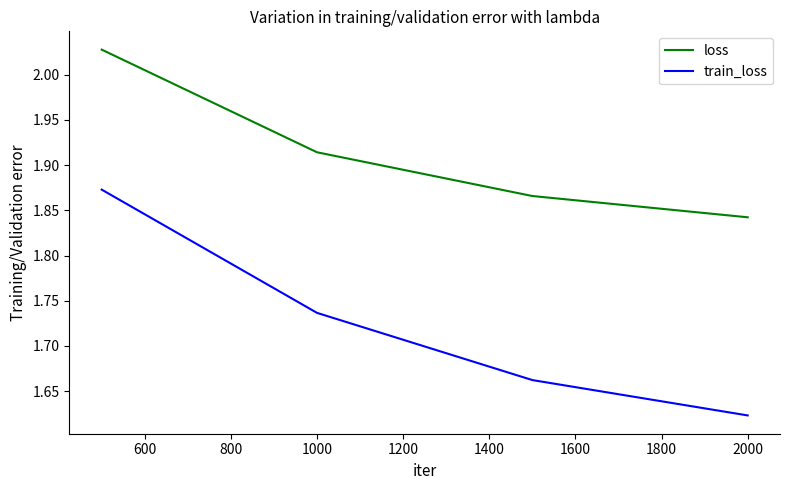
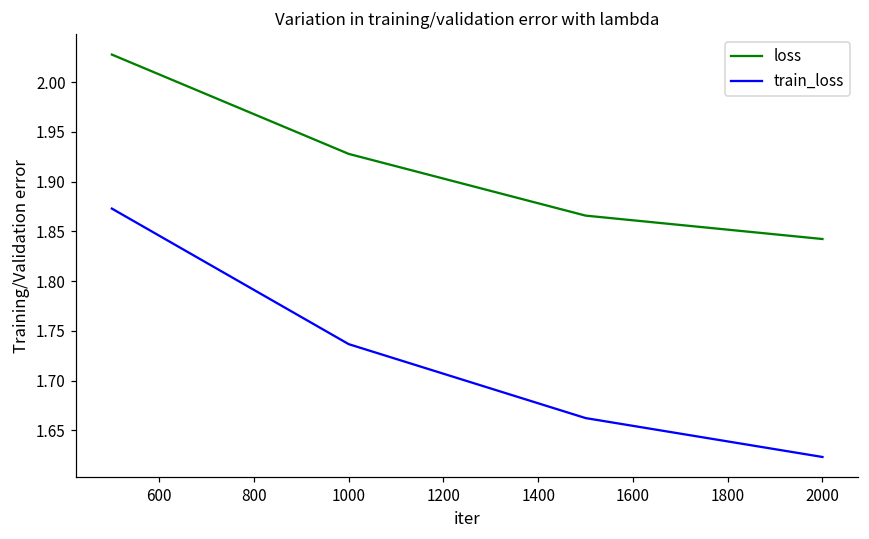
loss, 1000: 1.91 -> 1.93
